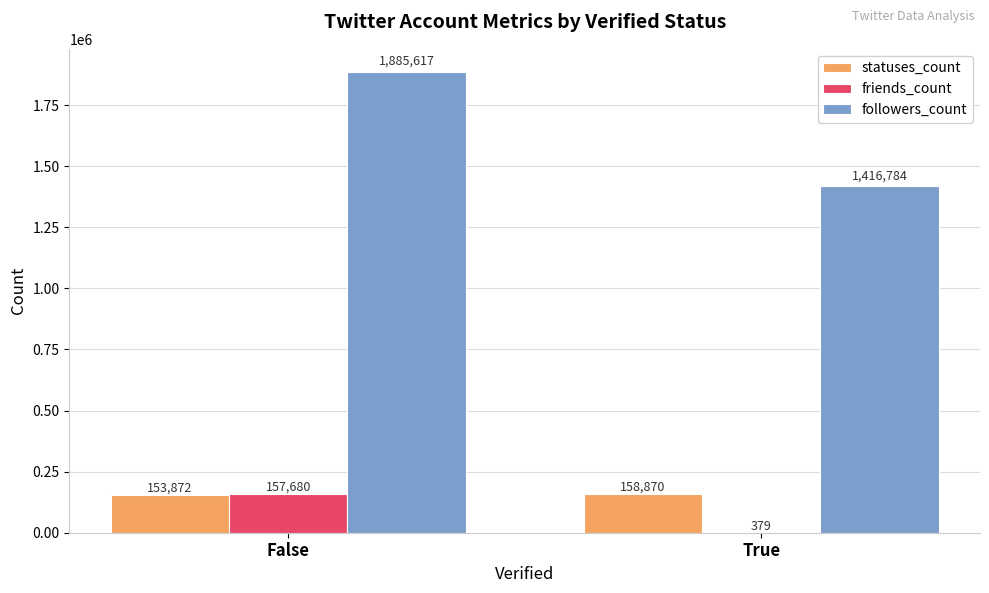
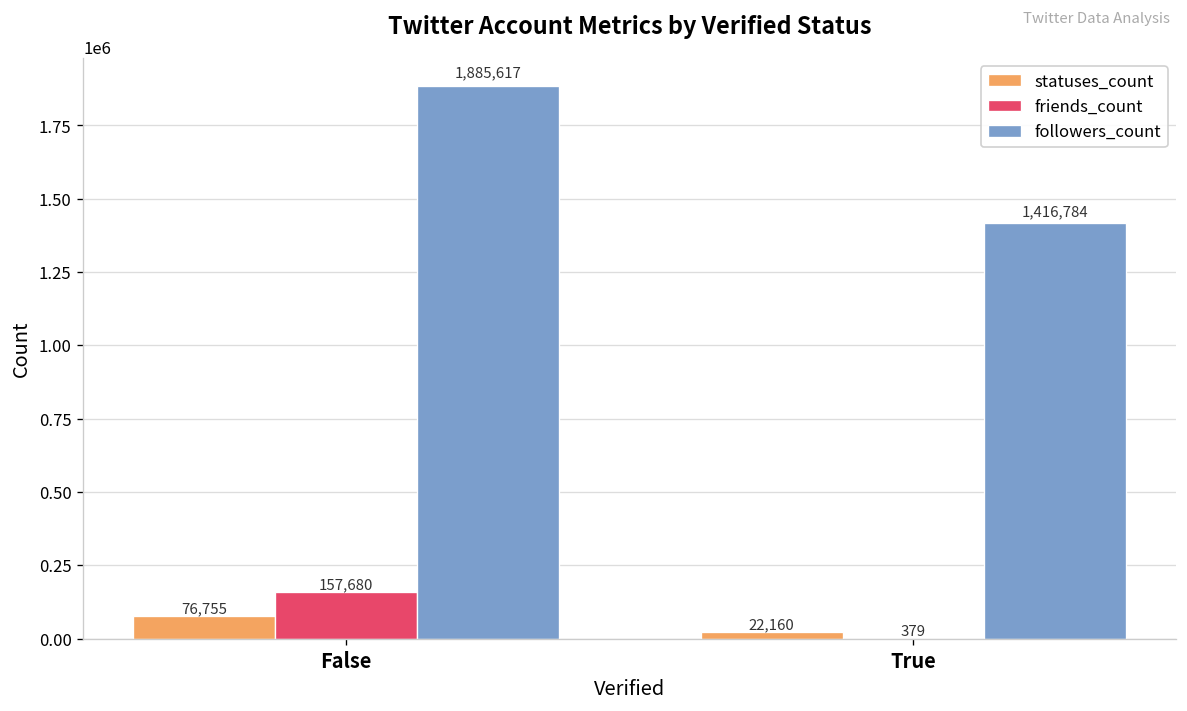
statuses_count, False: 153,872 -> 76,755
statuses_count, True: 158,870 -> 22,160
